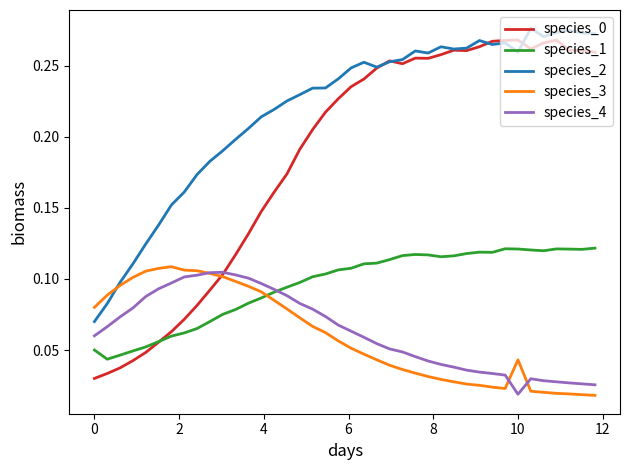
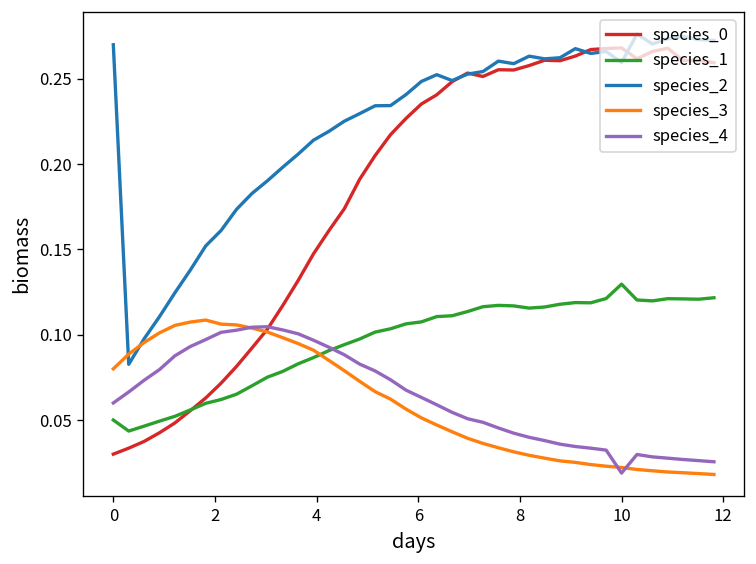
species_2, 0: 0.07 -> 0.27
species_1, 10: 0.121 -> 0.130
species_3, 10: 0.043 -> 0.022
